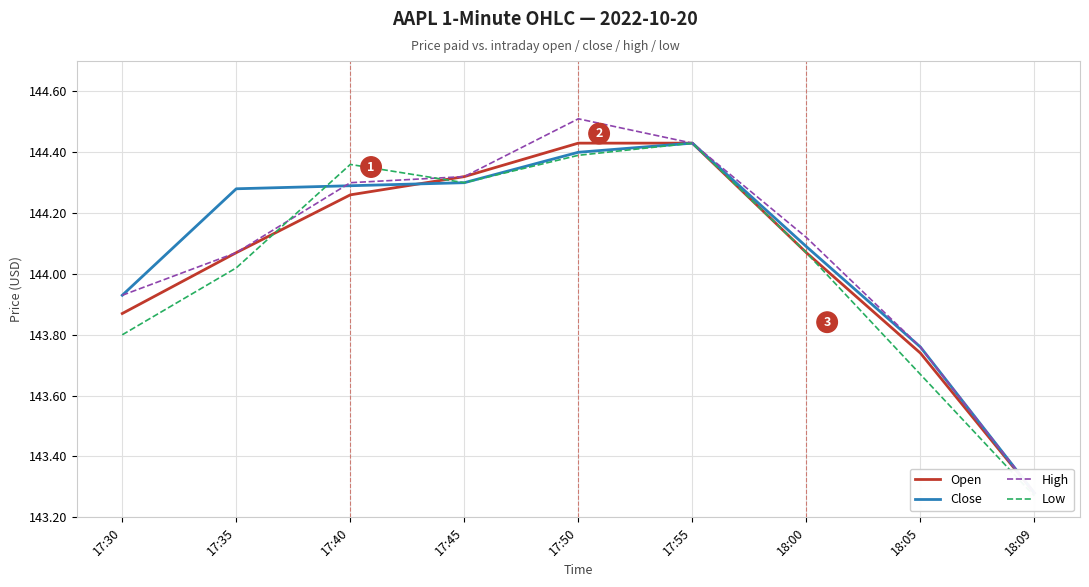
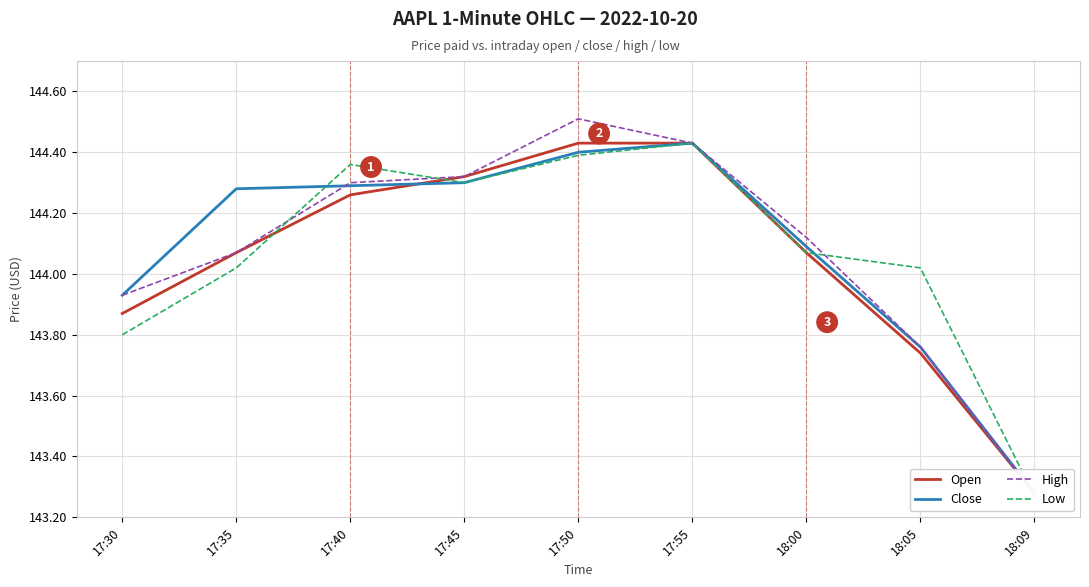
Low, 18:05: 143.67 -> 144.02
